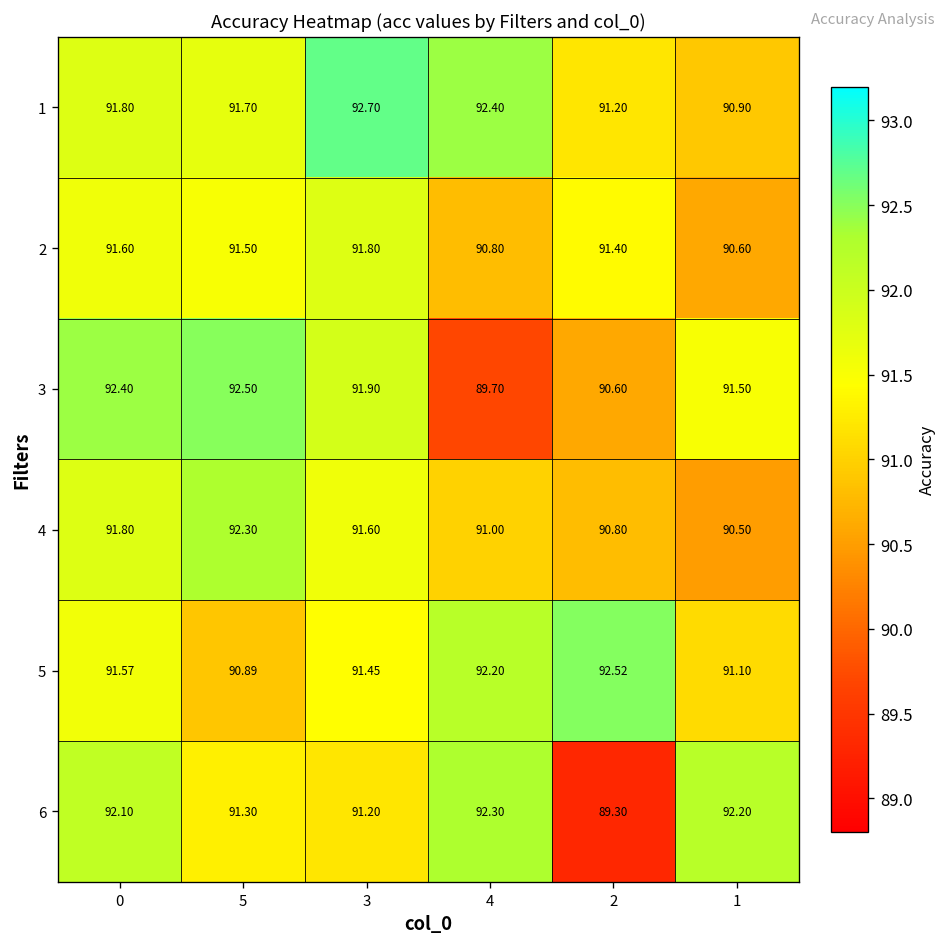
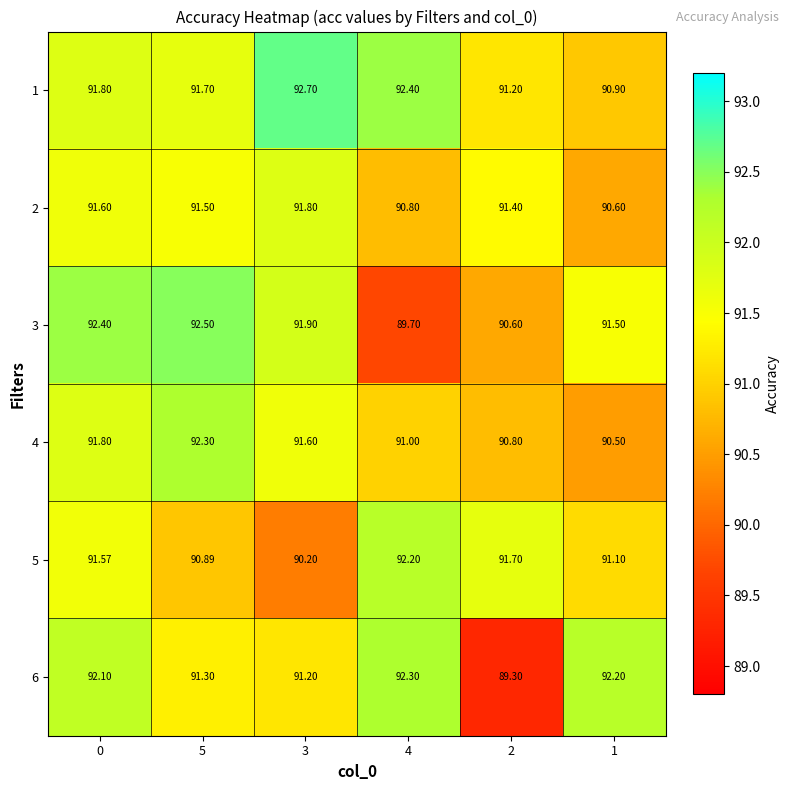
5, 3: 91.45 -> 90.20
5, 2: 92.52 -> 91.70
